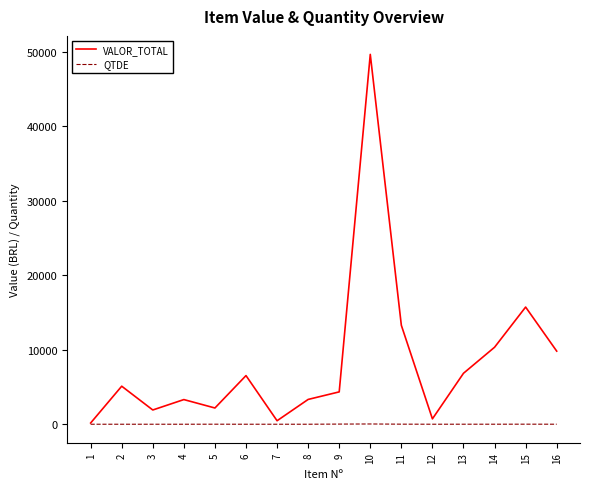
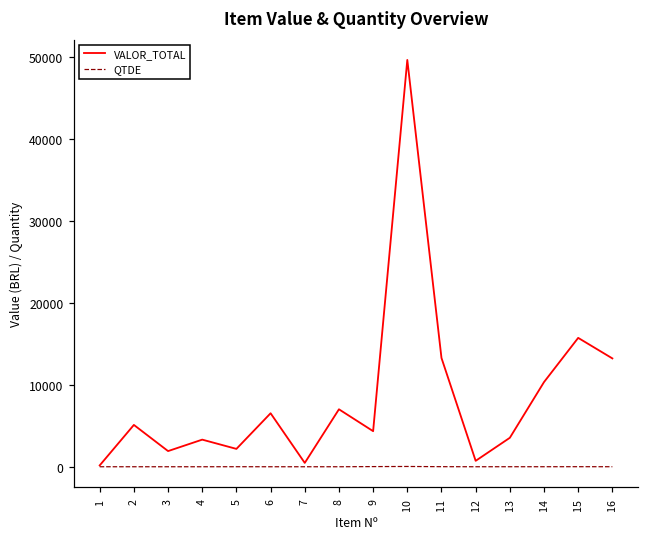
VALOR_TOTAL, 8: 3000 -> 7000
VALOR_TOTAL, 13: 7000 -> 4000
VALOR_TOTAL, 16: 10000 -> 13000
